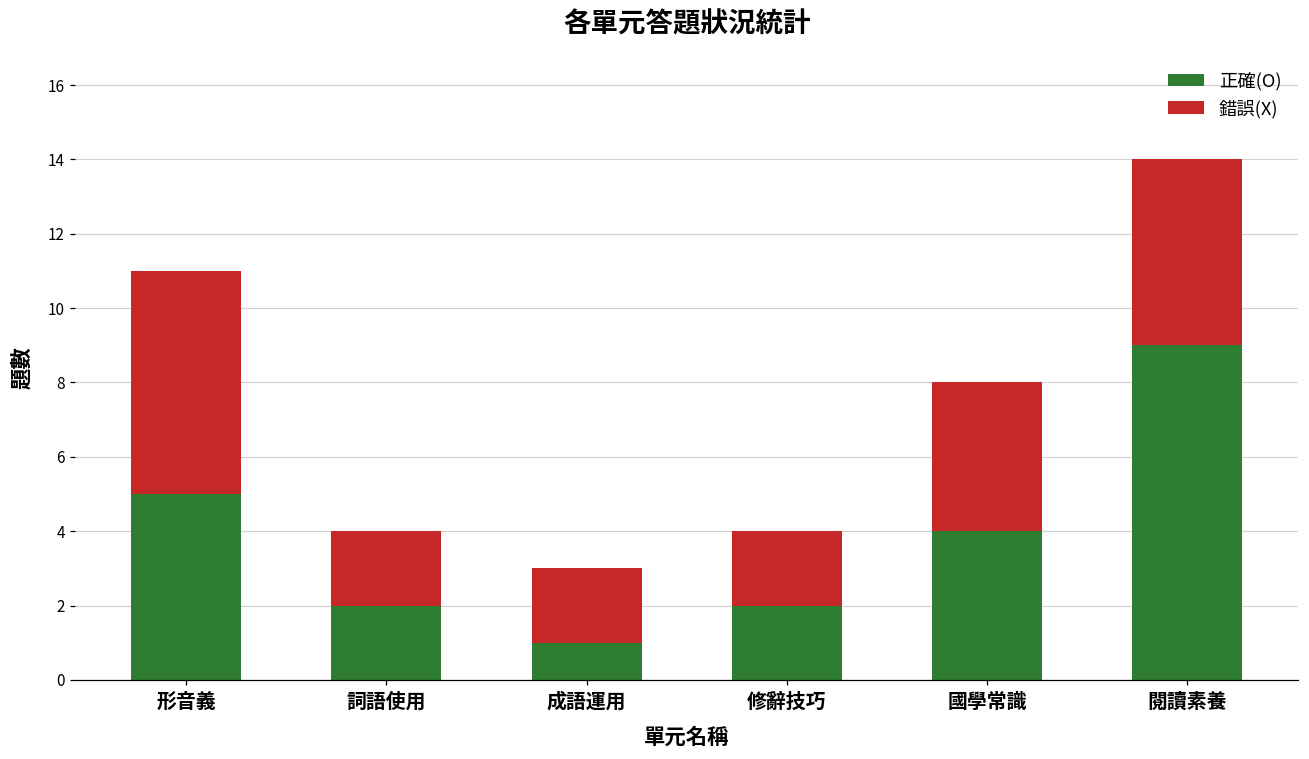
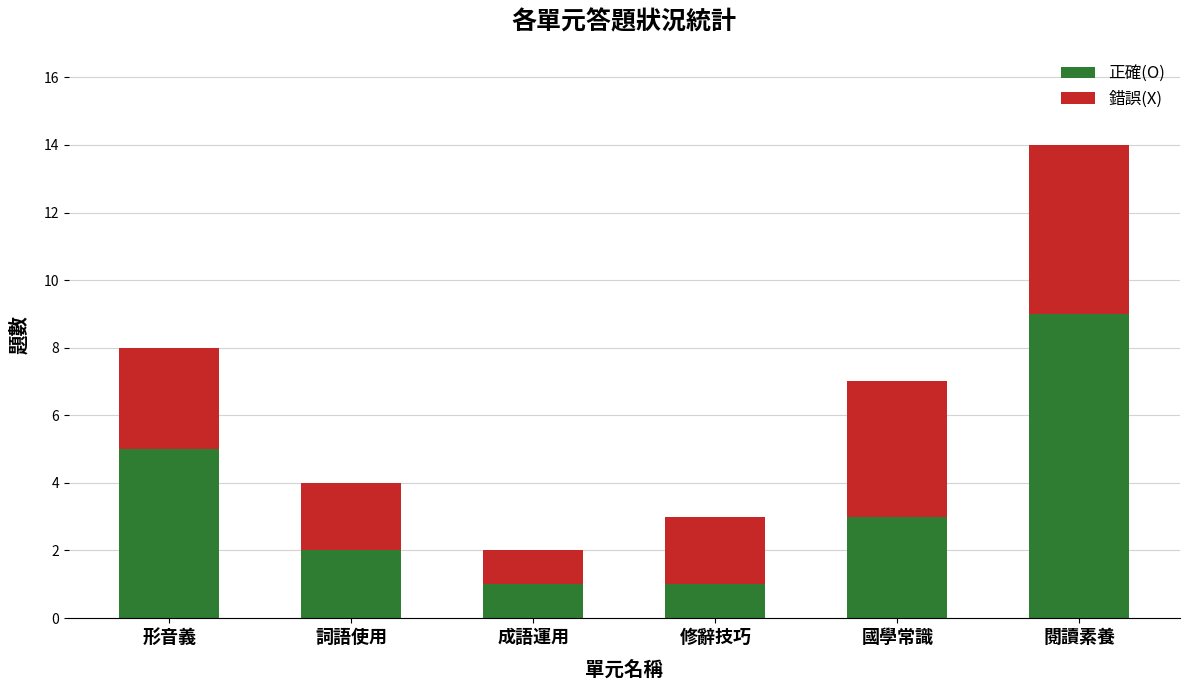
錯誤(X), 形音義: 6 -> 3
錯誤(X), 成語運用: 2 -> 1
正確(O), 修辭技巧: 2 -> 1
正確(O), 國學常識: 4 -> 3
